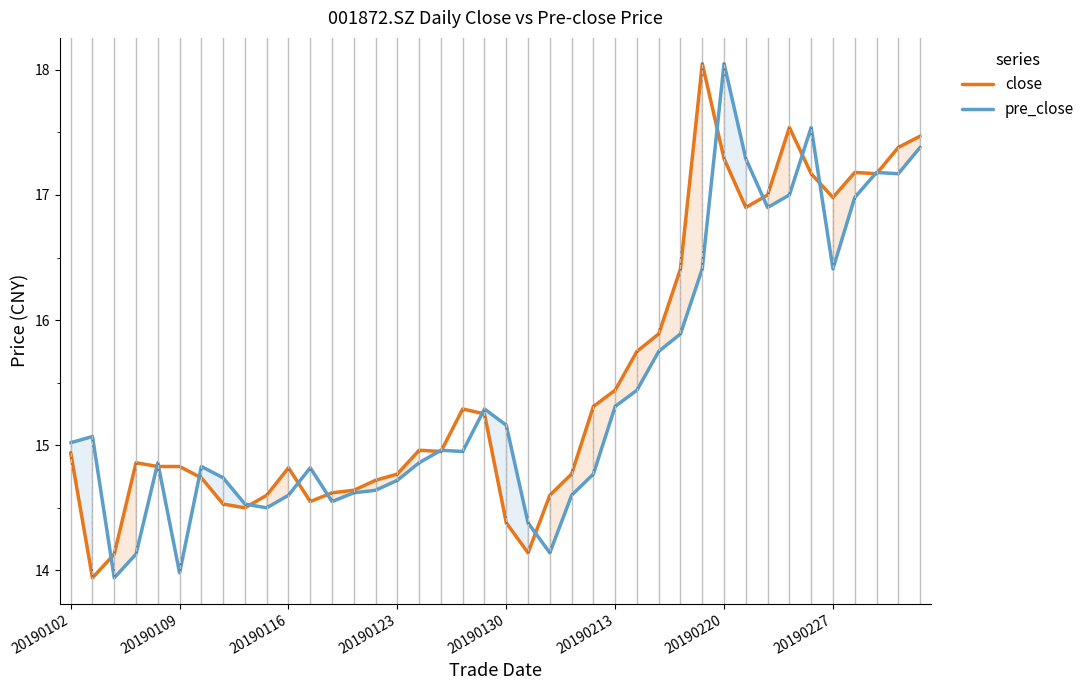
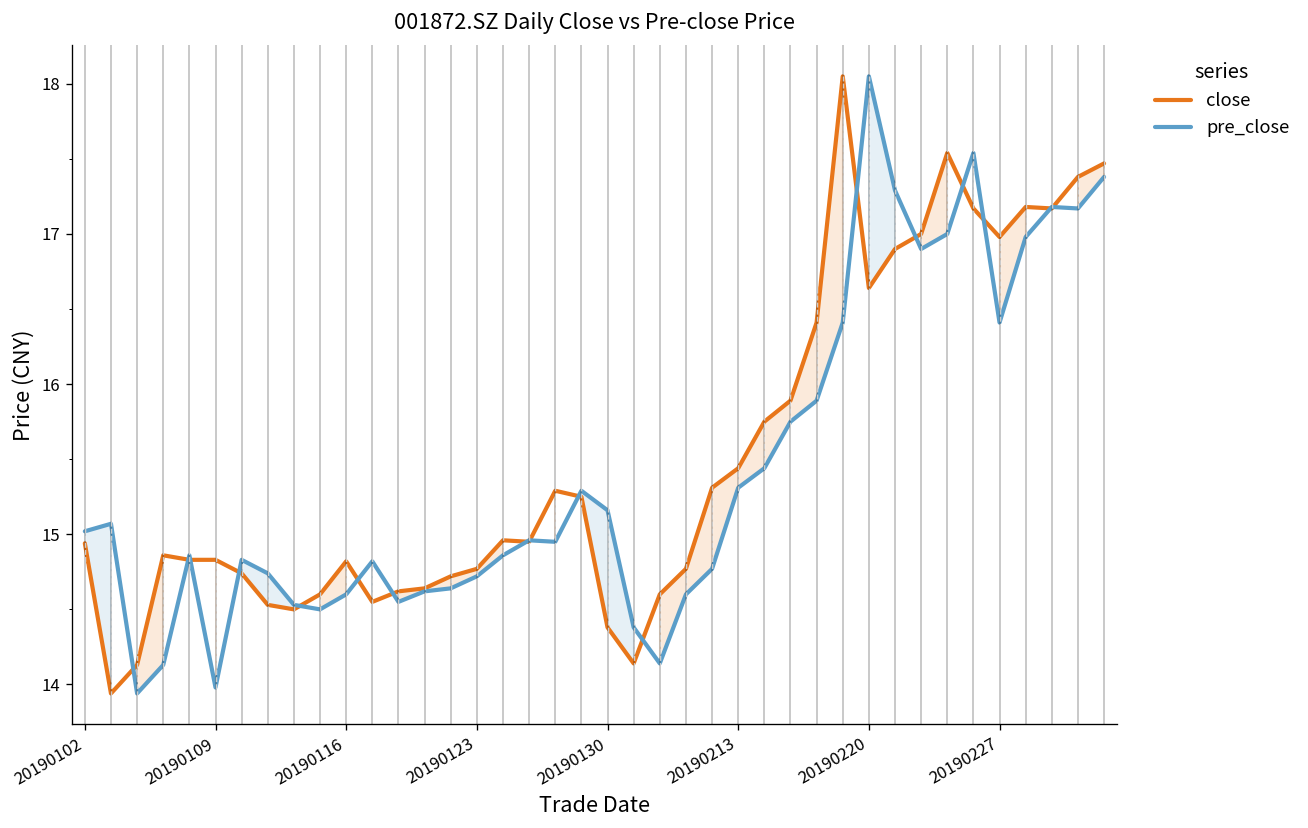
close, 20190220: 17.29 -> 16.64
